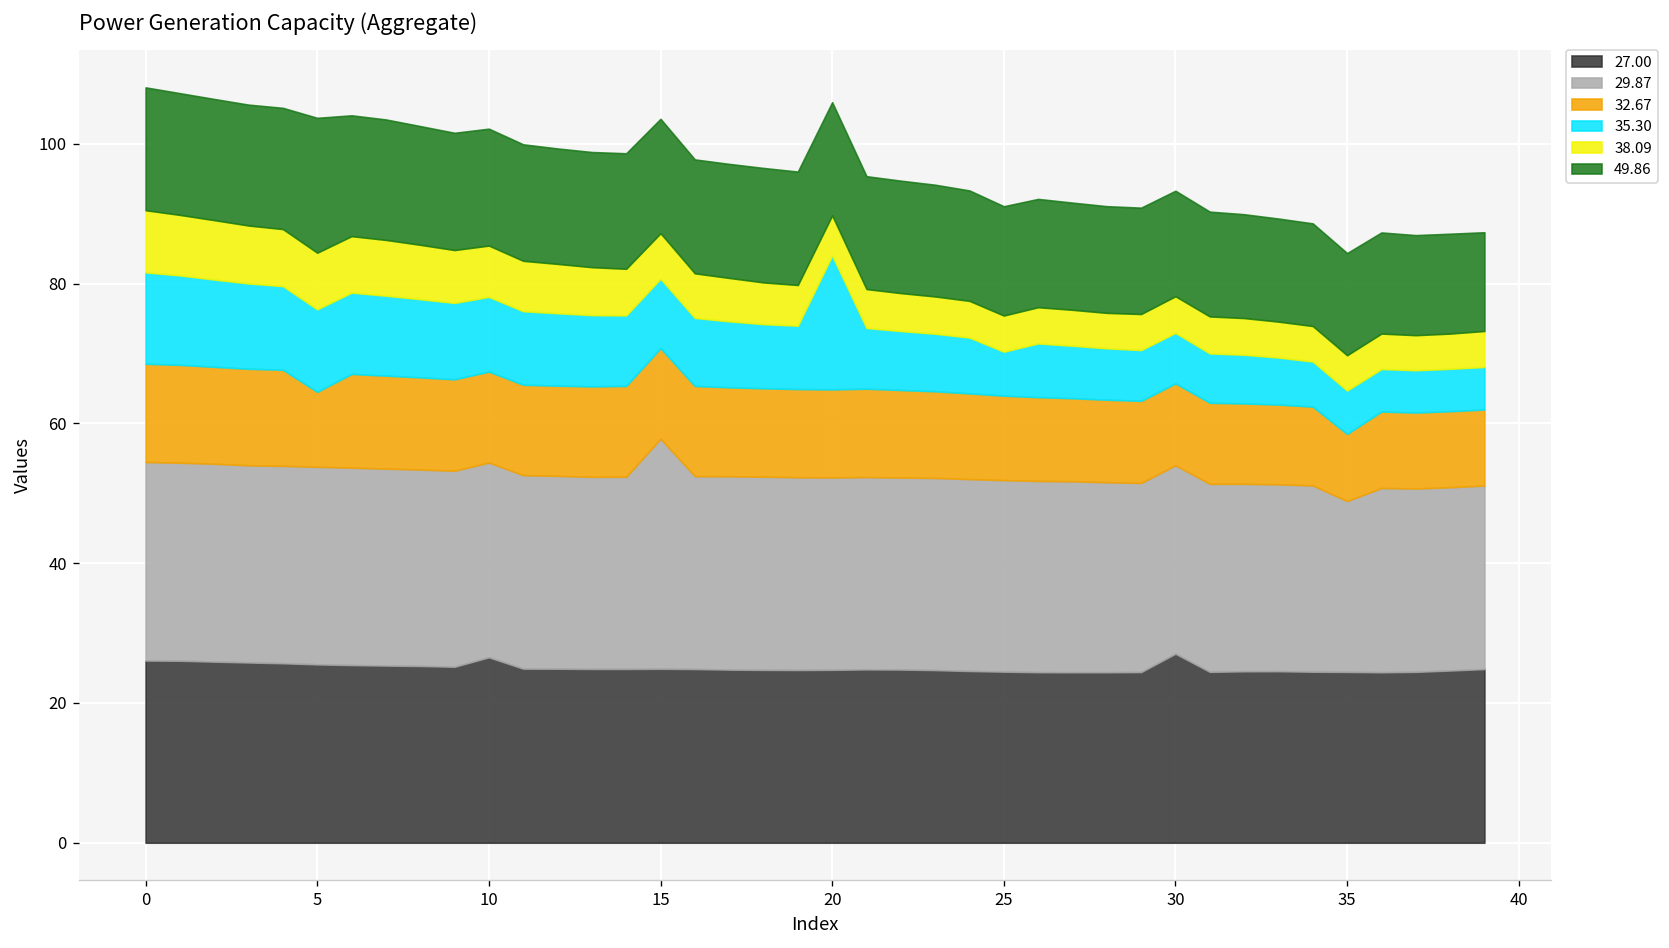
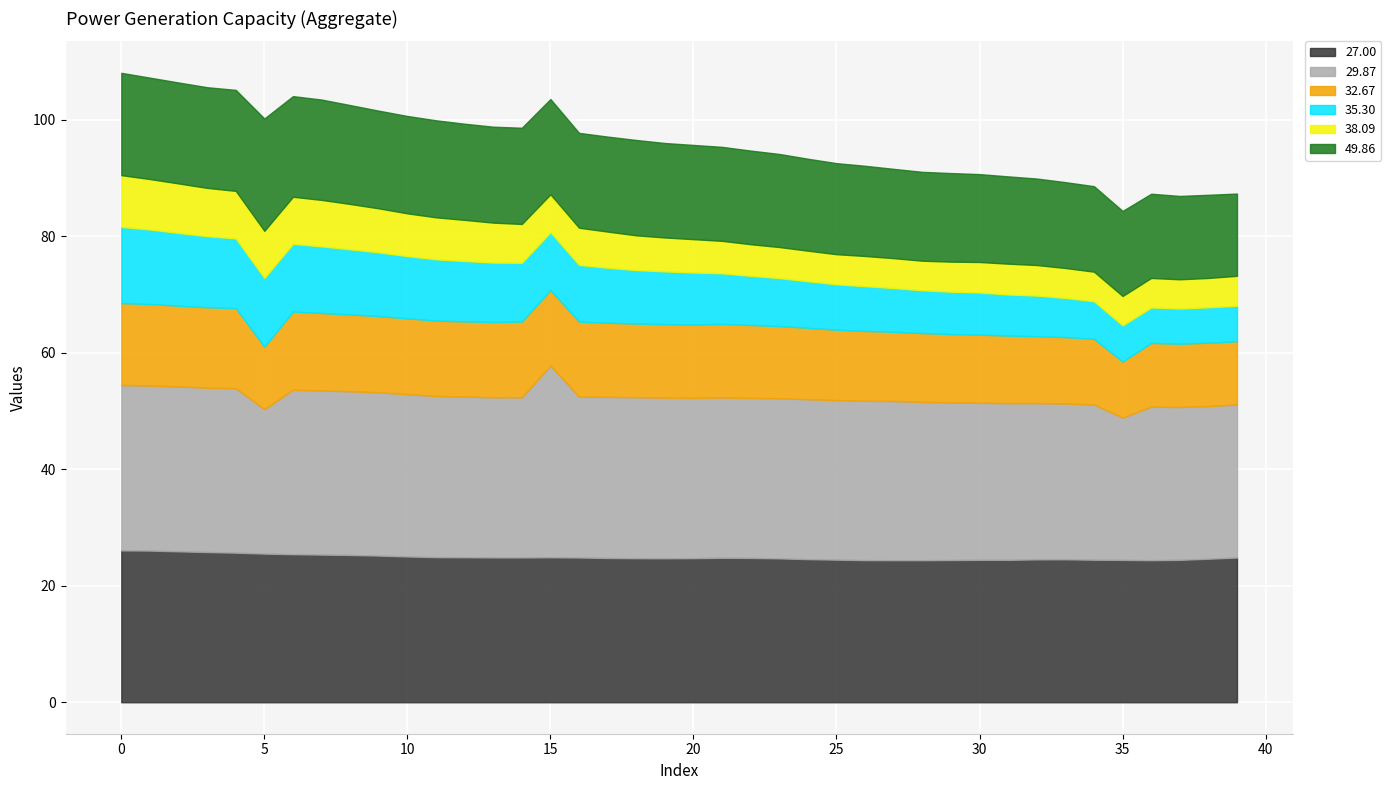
29.87, 5: 28 -> 25
27.00, 10: 27 -> 25
35.30, 20: 19 -> 9
35.30, 25: 6 -> 8
27.00, 30: 27 -> 24
